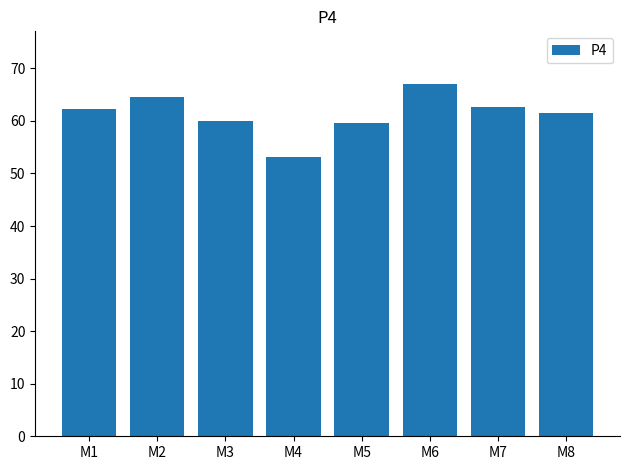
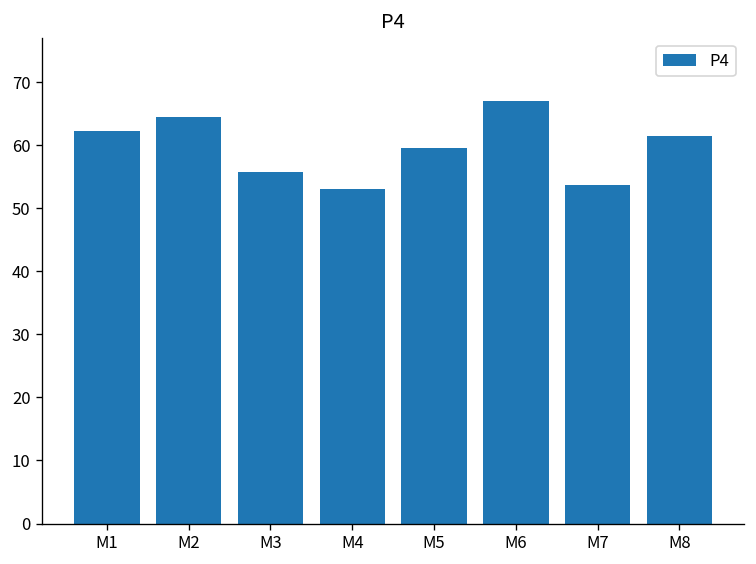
M3: 60 -> 56
M7: 63 -> 54
